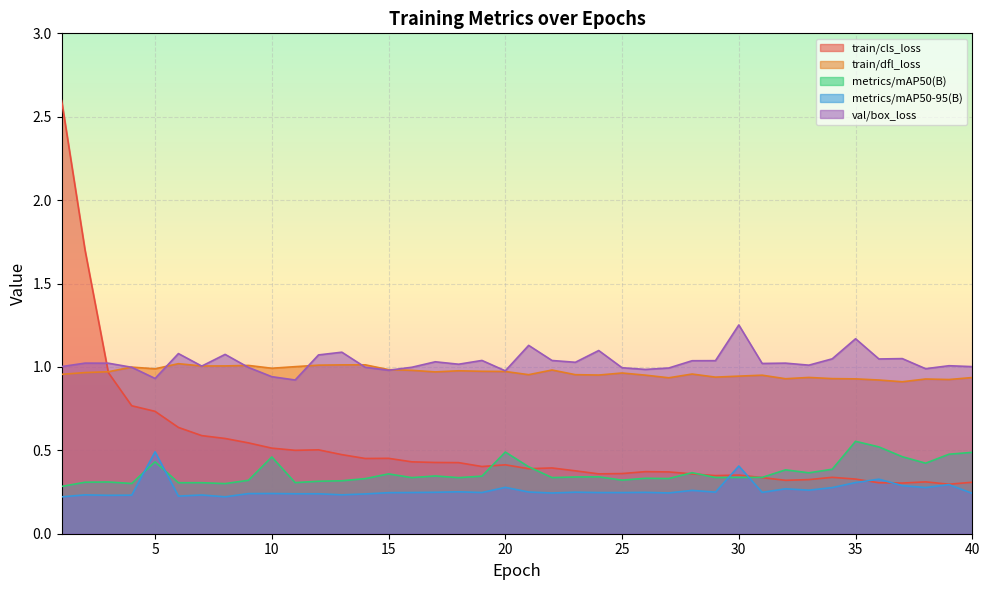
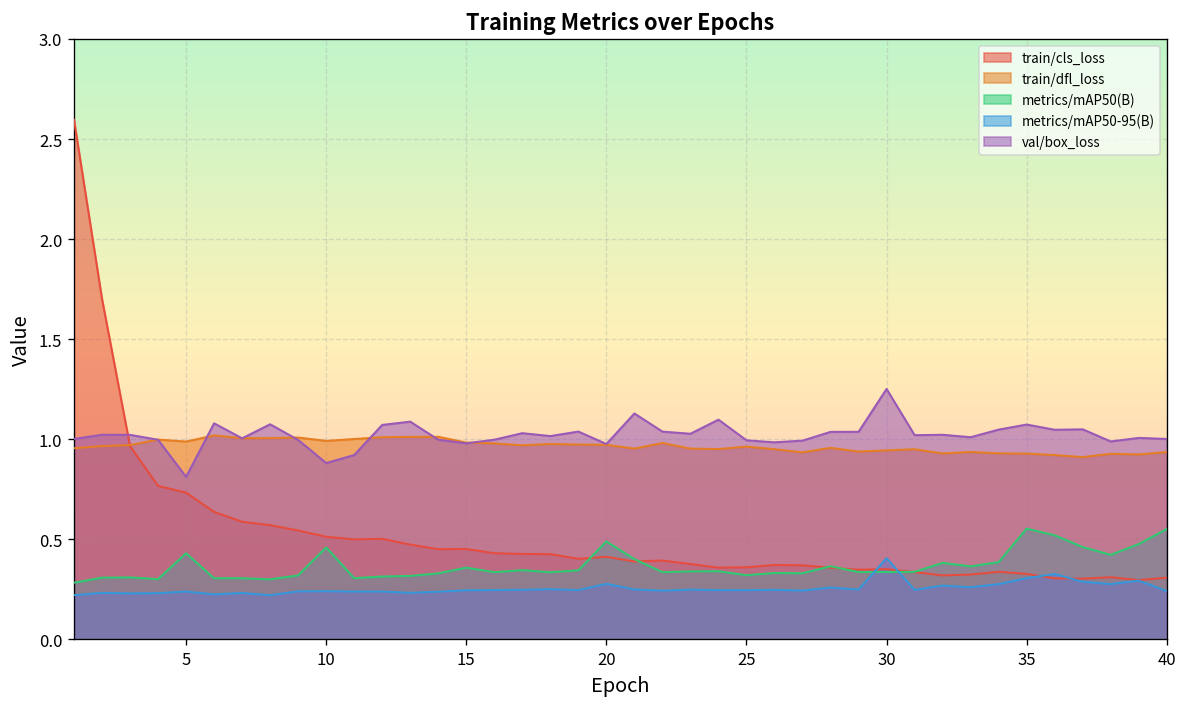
metrics/mAP50-95(B), 5: 0.49 -> 0.24
val/box_loss, 5: 0.93 -> 0.81
val/box_loss, 10: 0.94 -> 0.88
val/box_loss, 35: 1.17 -> 1.07
metrics/mAP50(B), 40: 0.49 -> 0.55
